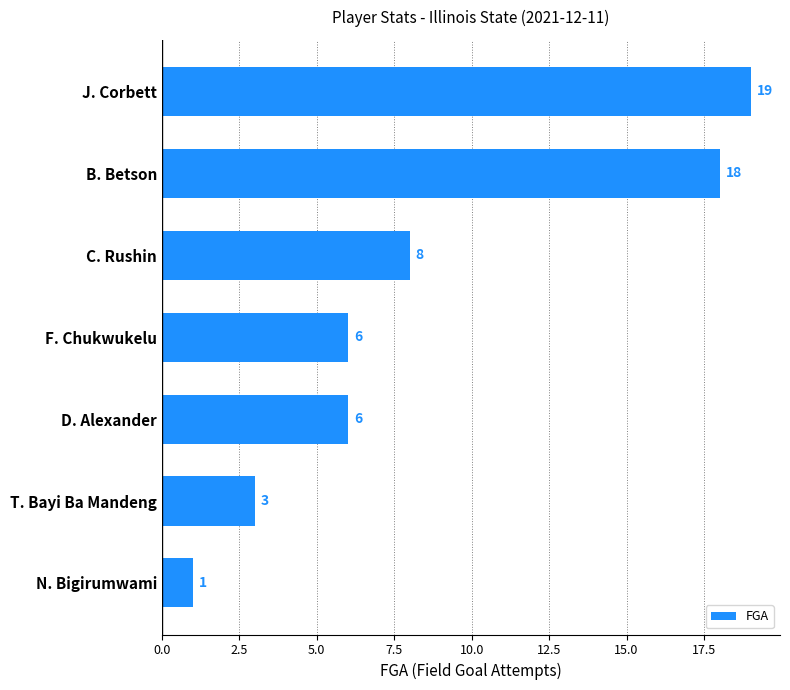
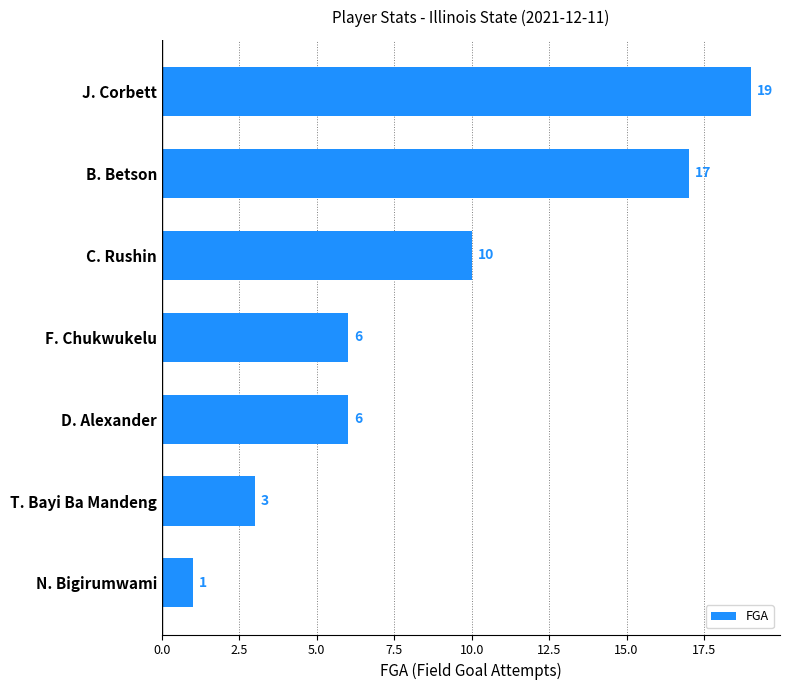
B. Betson: 18 -> 17
C. Rushin: 8 -> 10
